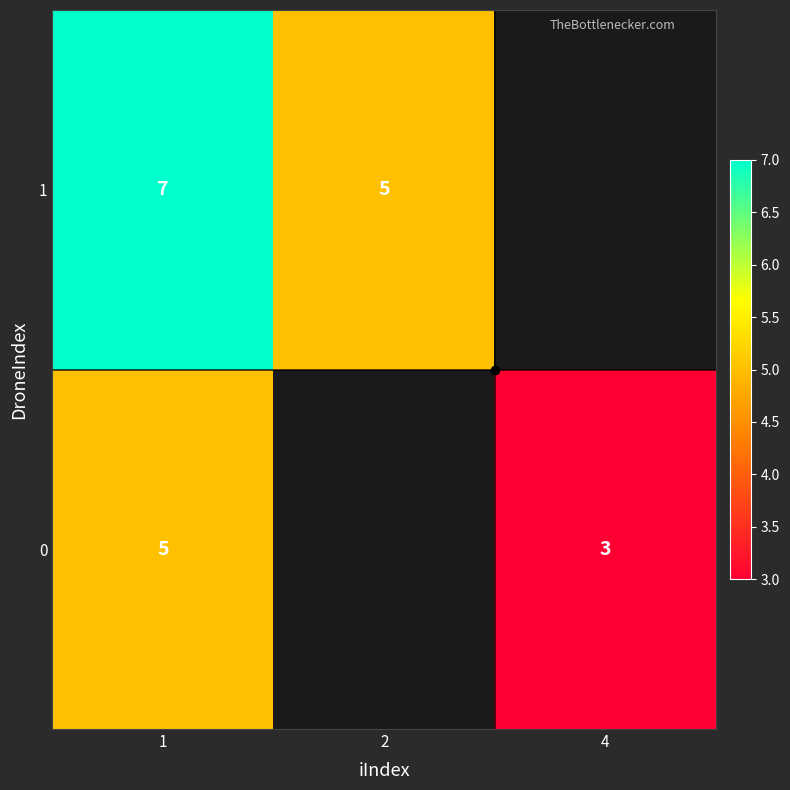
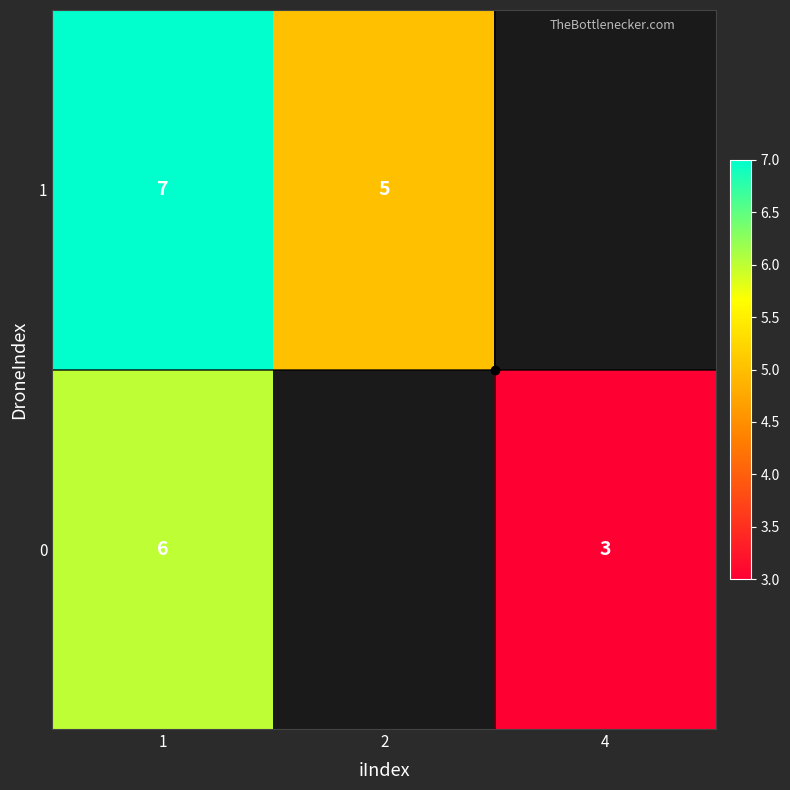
0, 1: 5 -> 6
